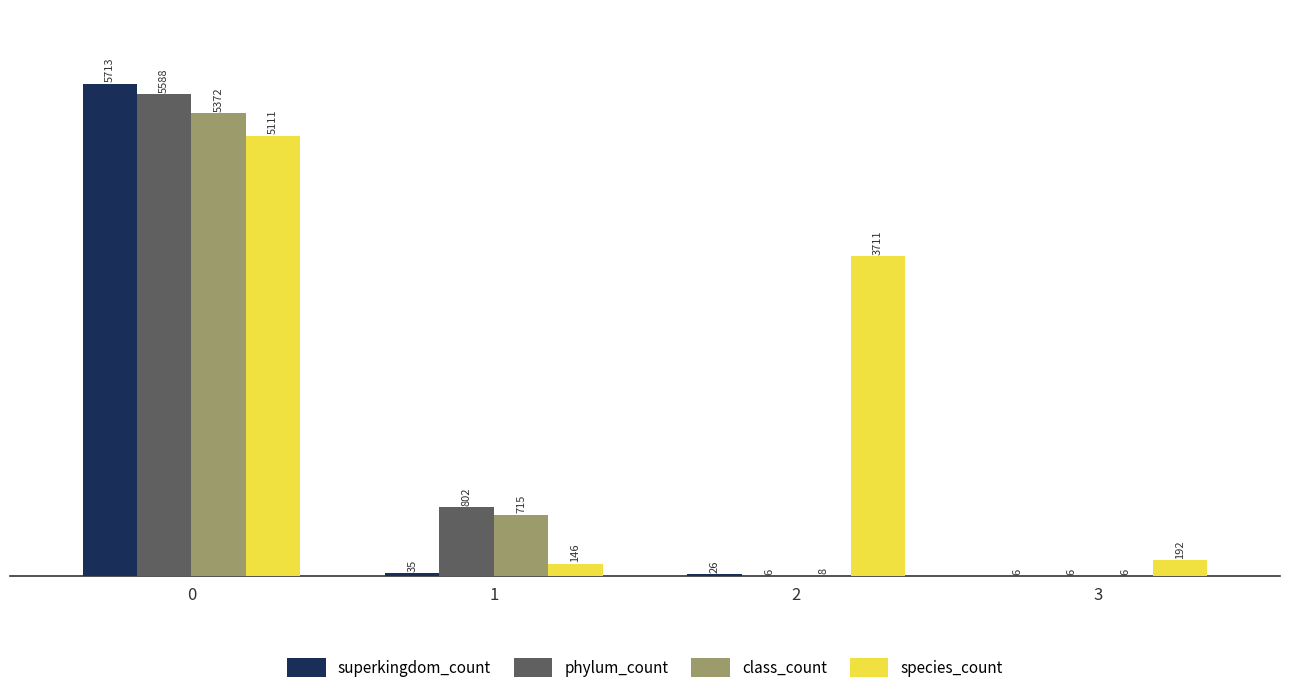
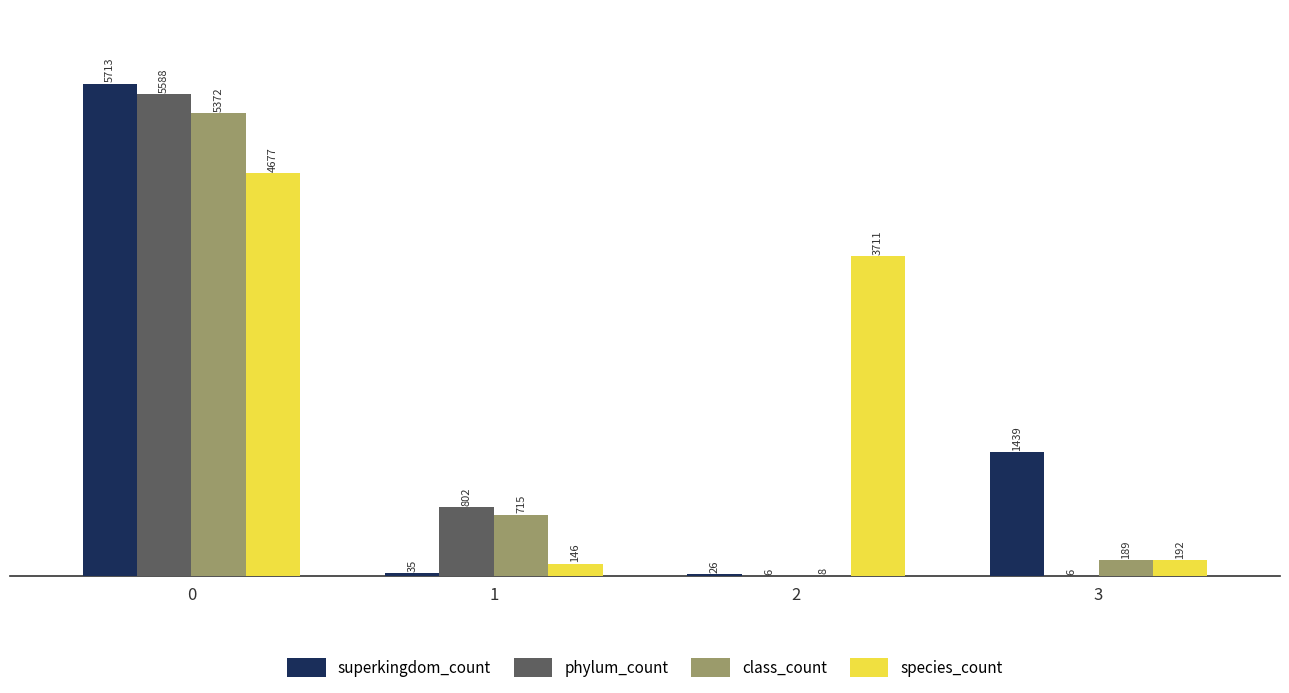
species_count, 0: 5111 -> 4677
superkingdom_count, 3: 6 -> 1439
class_count, 3: 6 -> 189
